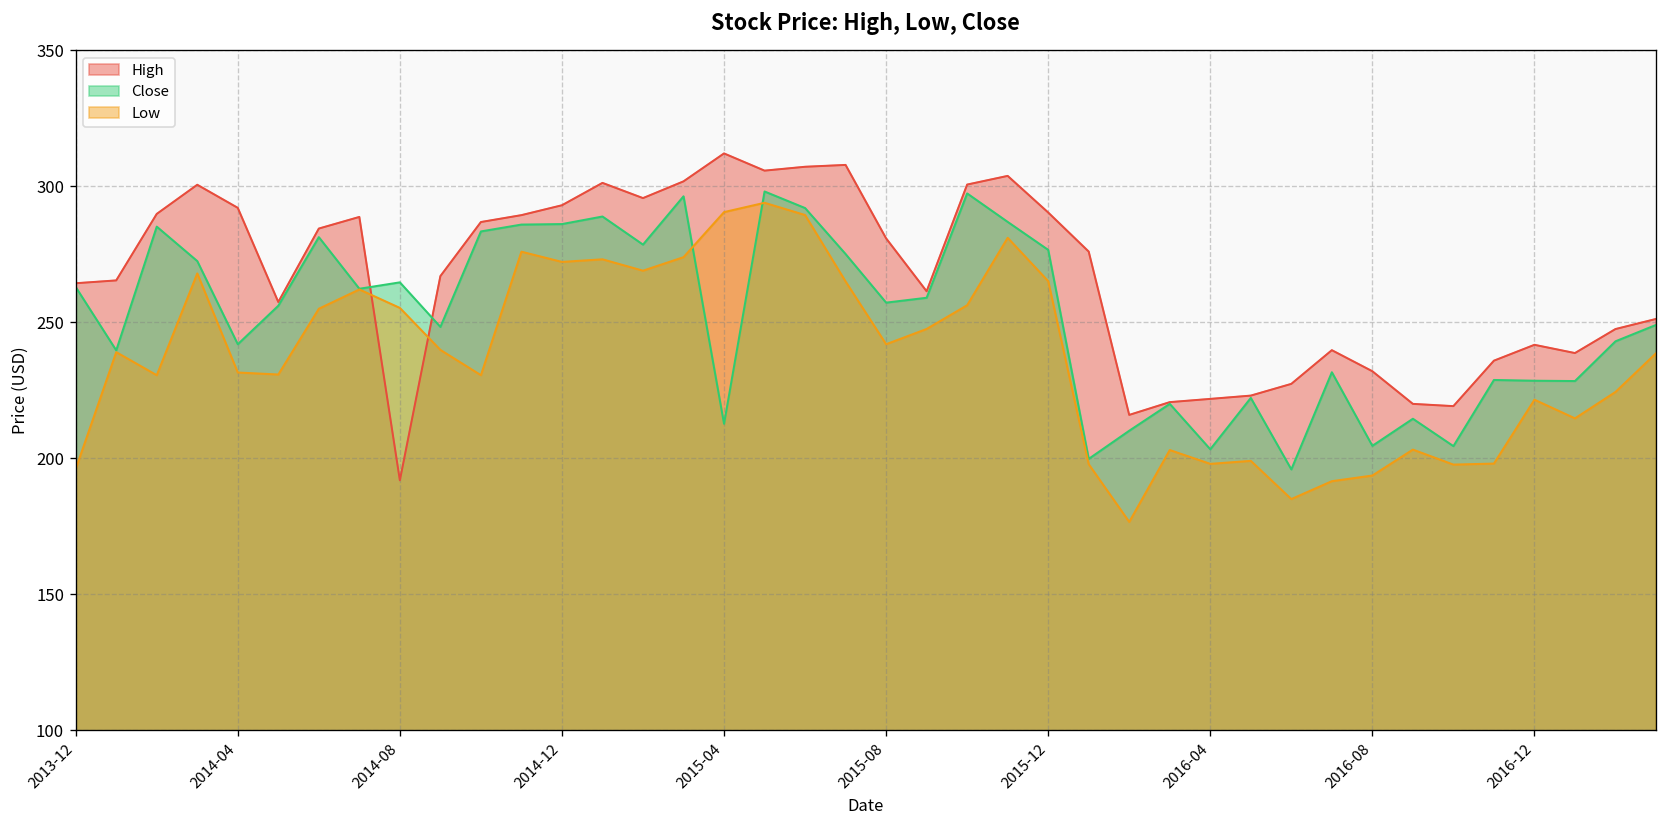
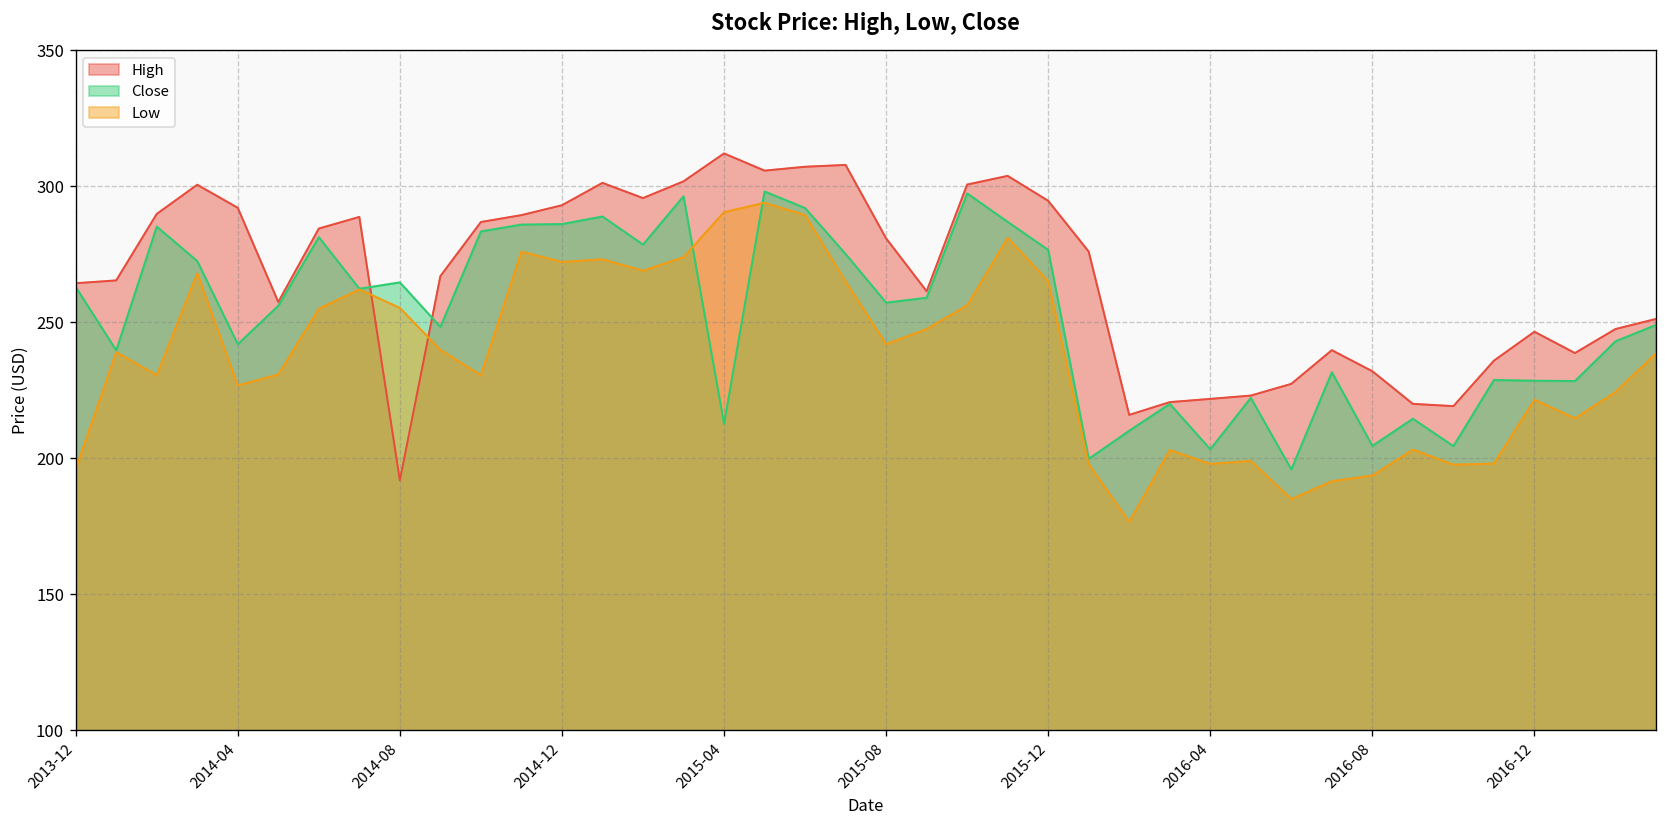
Low, 2014-04: 232 -> 227
High, 2015-12: 290 -> 295
High, 2016-12: 242 -> 246
